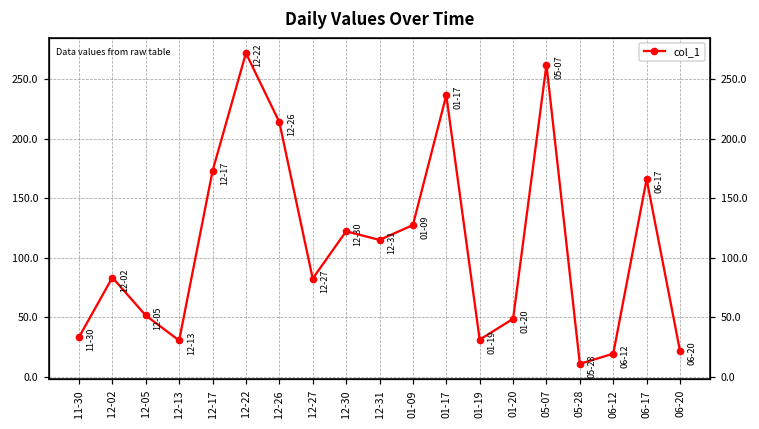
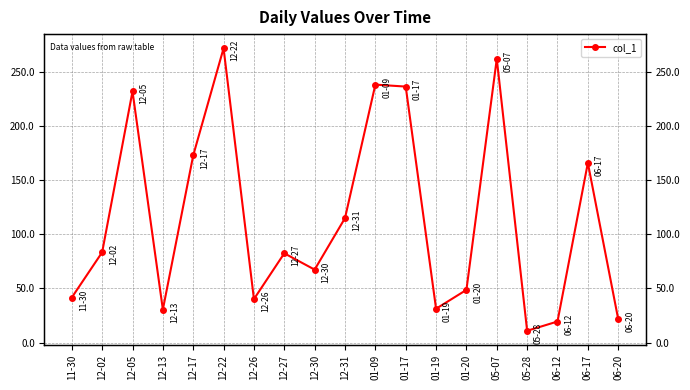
11-30: 33 -> 42
12-05: 52 -> 232
12-26: 214 -> 40
12-30: 122 -> 67
01-09: 127 -> 238
